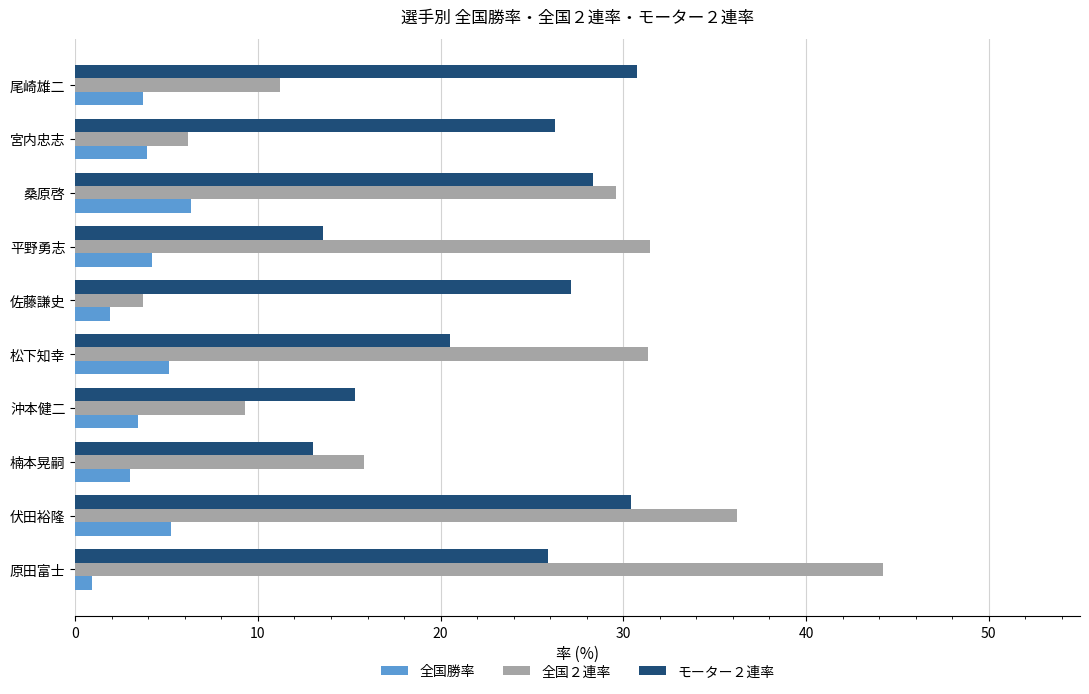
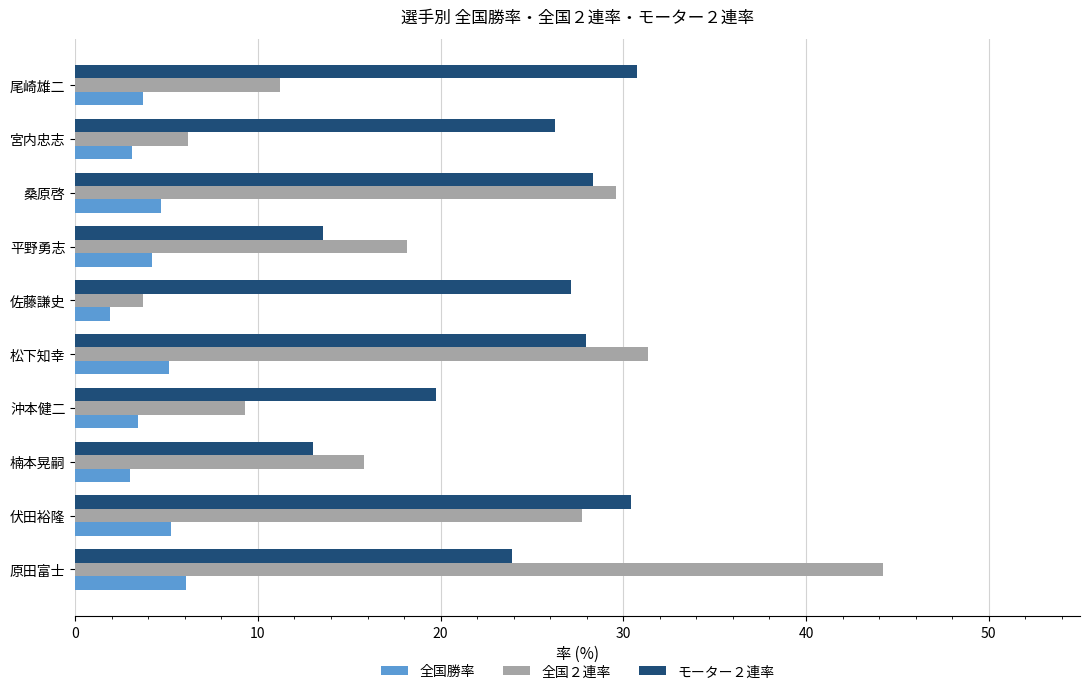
全国勝率, 宮内忠志: 4.0 -> 3.1
全国勝率, 桑原啓: 6.3 -> 4.7
全国２連率, 平野勇志: 31.4 -> 18.2
モーター２連率, 松下知幸: 20.5 -> 28.0
モーター２連率, 沖本健二: 15.3 -> 19.7
全国２連率, 伏田裕隆: 36.2 -> 27.7
モーター２連率, 原田富士: 25.9 -> 23.9
全国勝率, 原田富士: 0.9 -> 6.1
